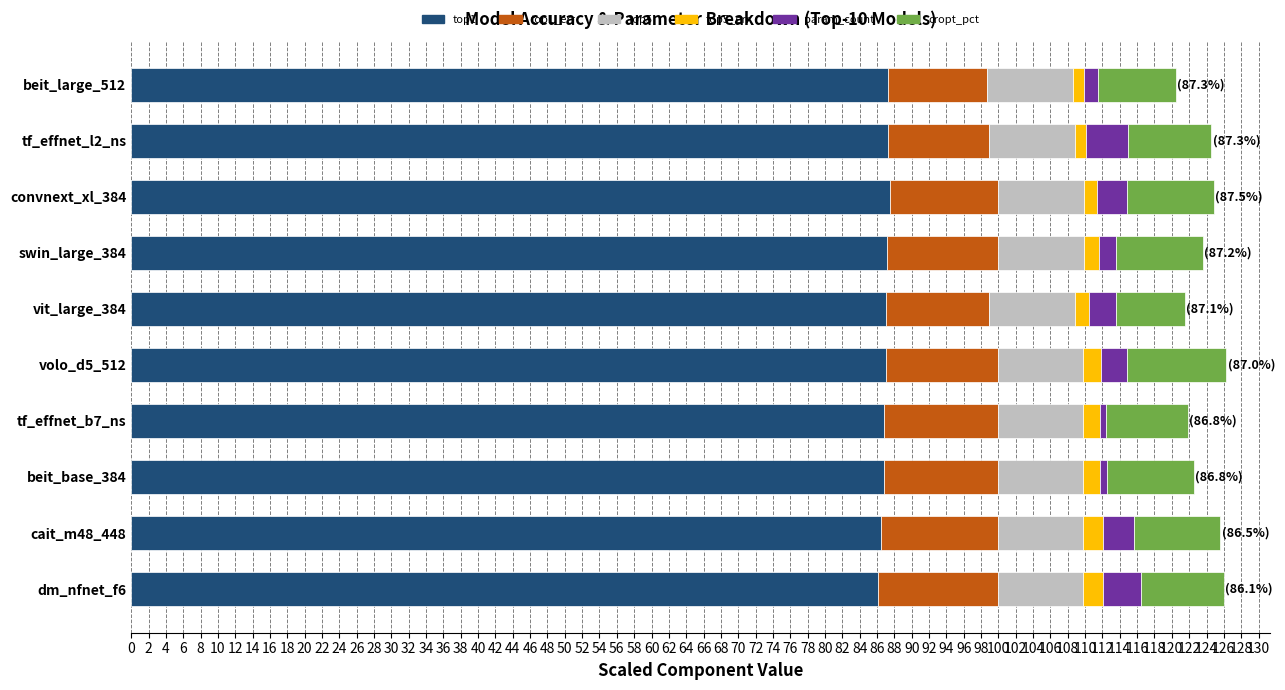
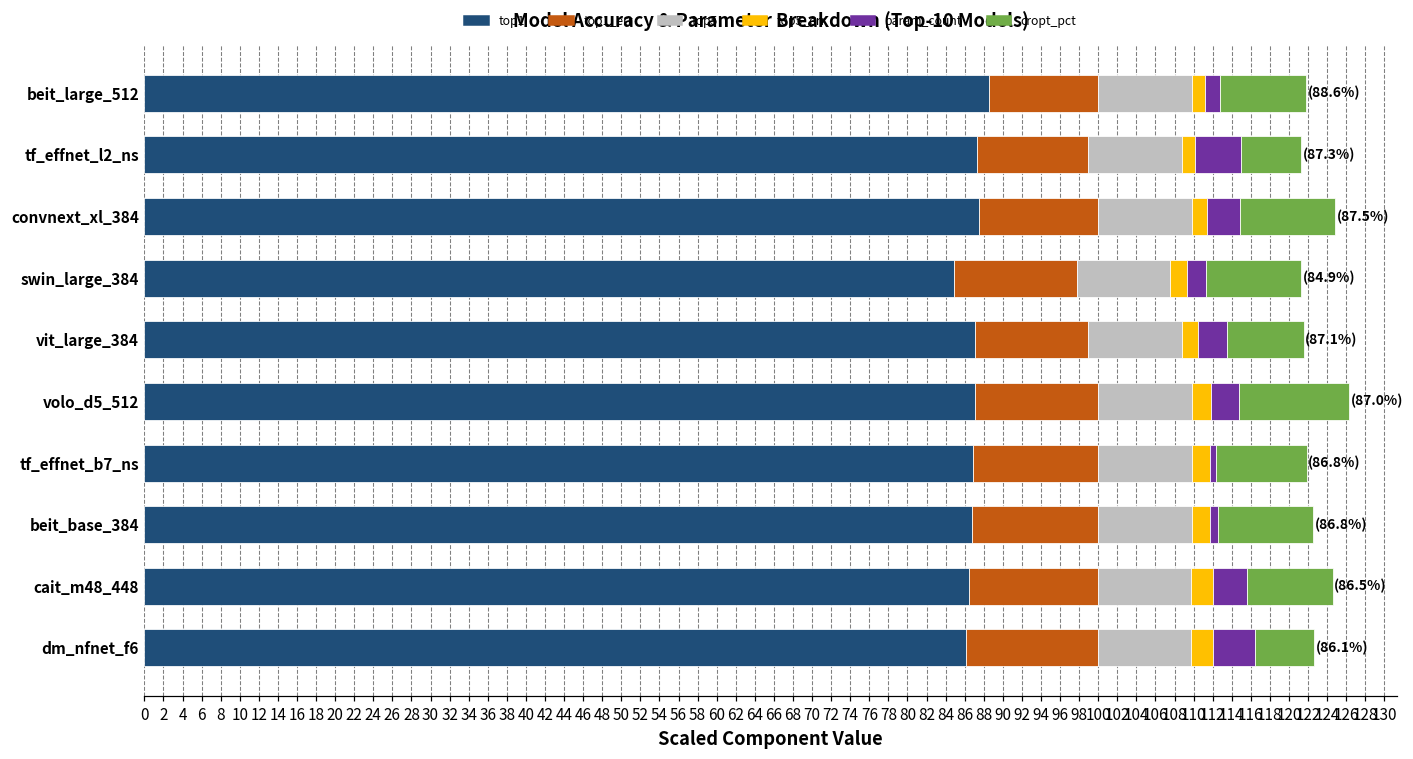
top1, beit_large_512: (87.3%) -> (88.6%)
cropt_pct, tf_effnet_l2_ns: 10 -> 6
top1, swin_large_384: (87.2%) -> (84.9%)
cropt_pct, cait_m48_448: 10 -> 9
cropt_pct, dm_nfnet_f6: 10 -> 6
